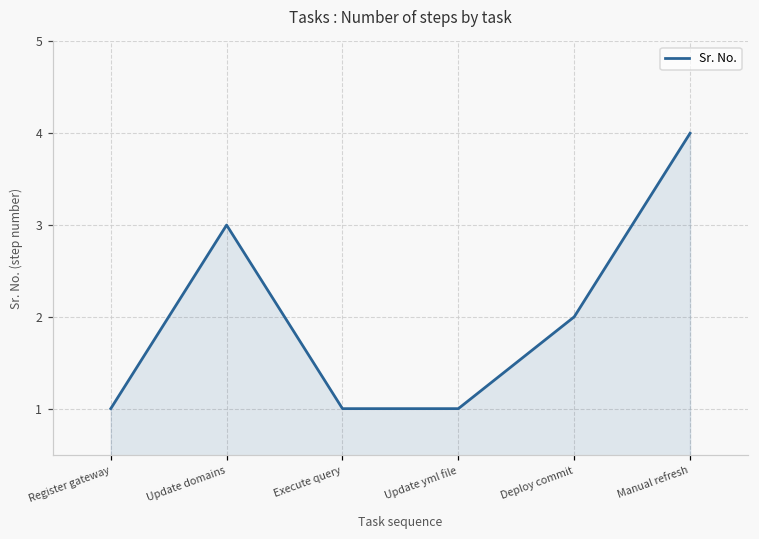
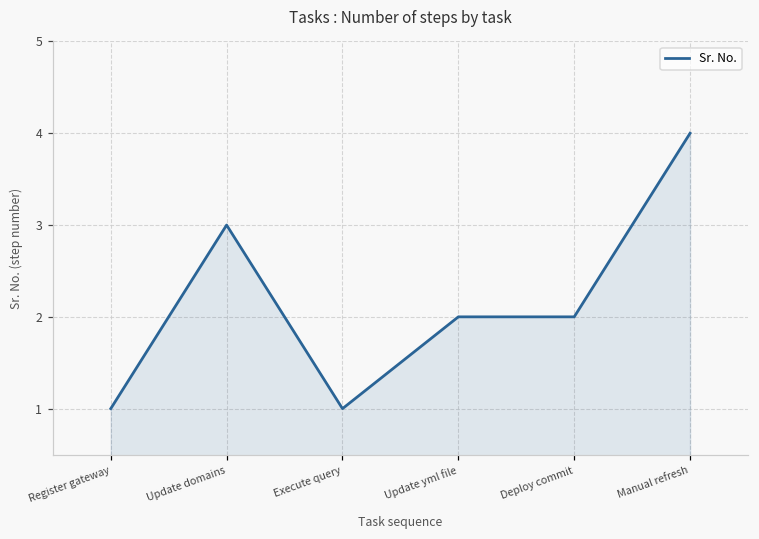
Update yml file: 1 -> 2
